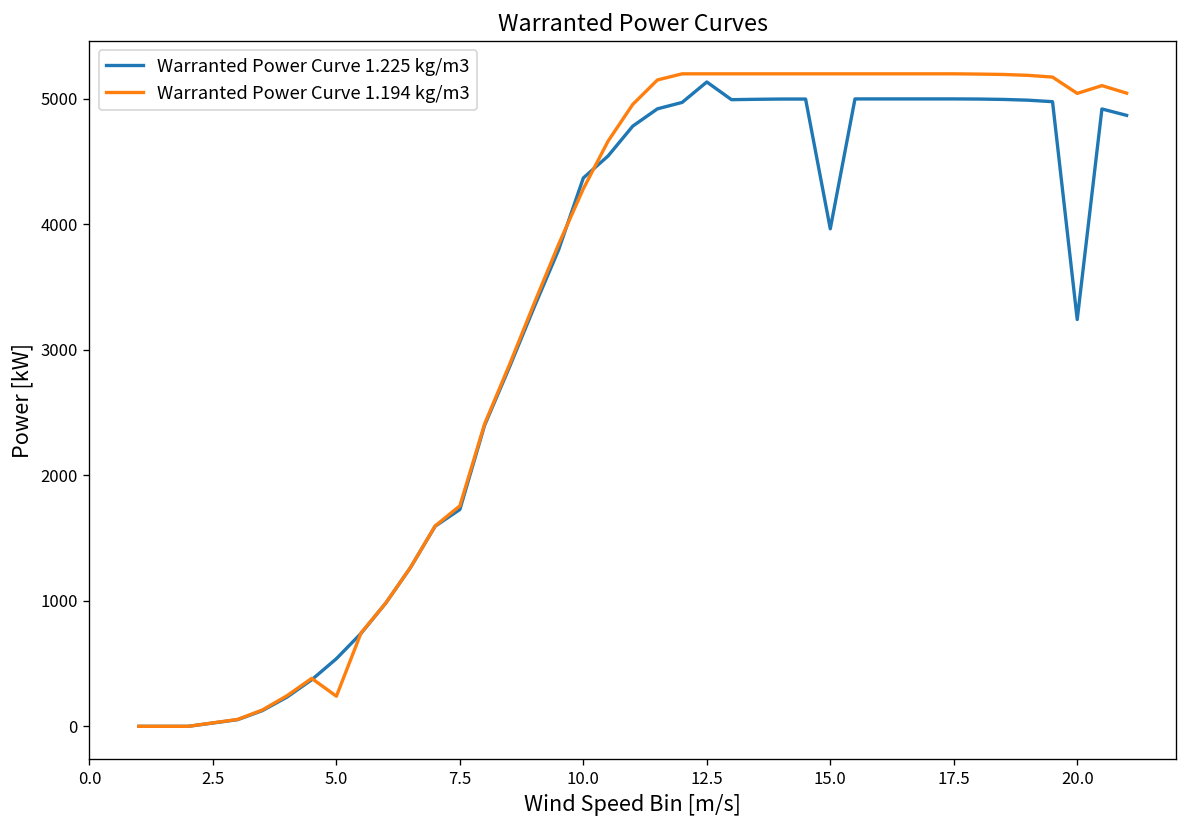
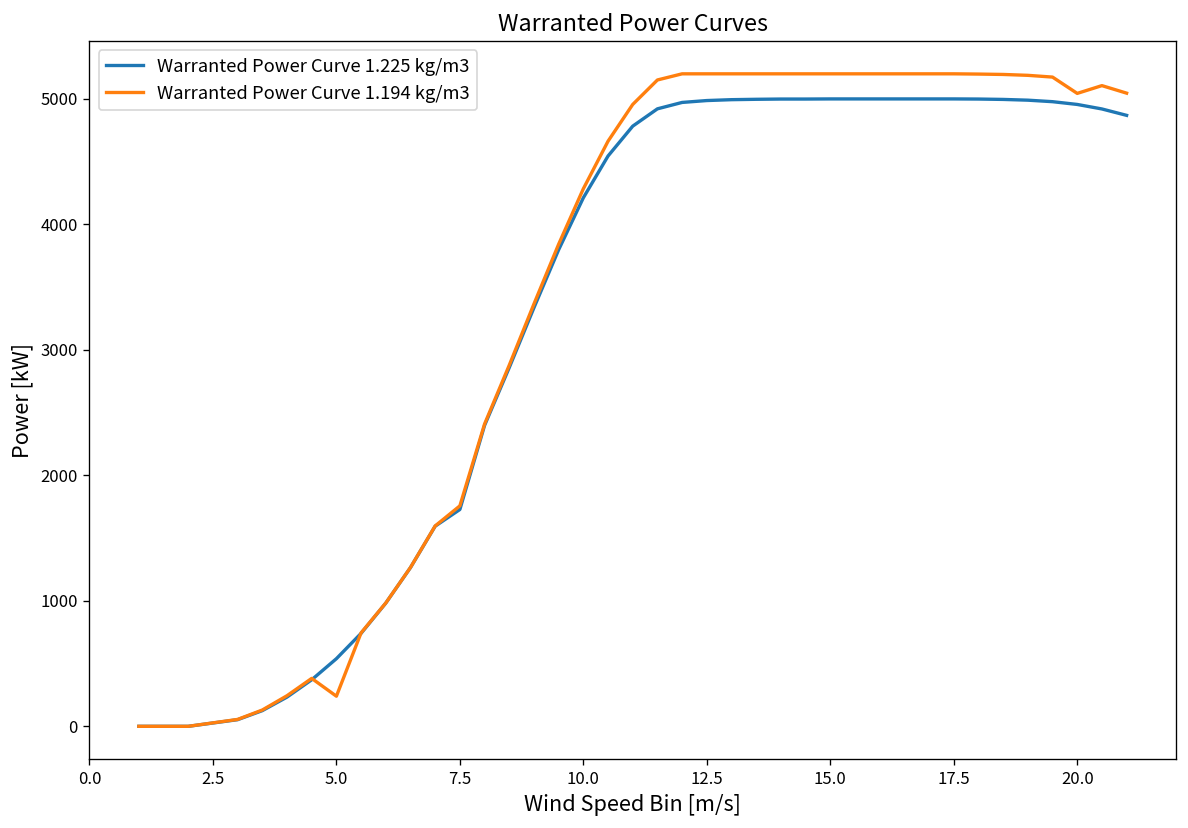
Warranted Power Curve 1.225 kg/m3, 10.0: 4370 -> 4210
Warranted Power Curve 1.225 kg/m3, 12.5: 5140 -> 4990
Warranted Power Curve 1.225 kg/m3, 15.0: 3970 -> 5000
Warranted Power Curve 1.225 kg/m3, 20.0: 3240 -> 4960
